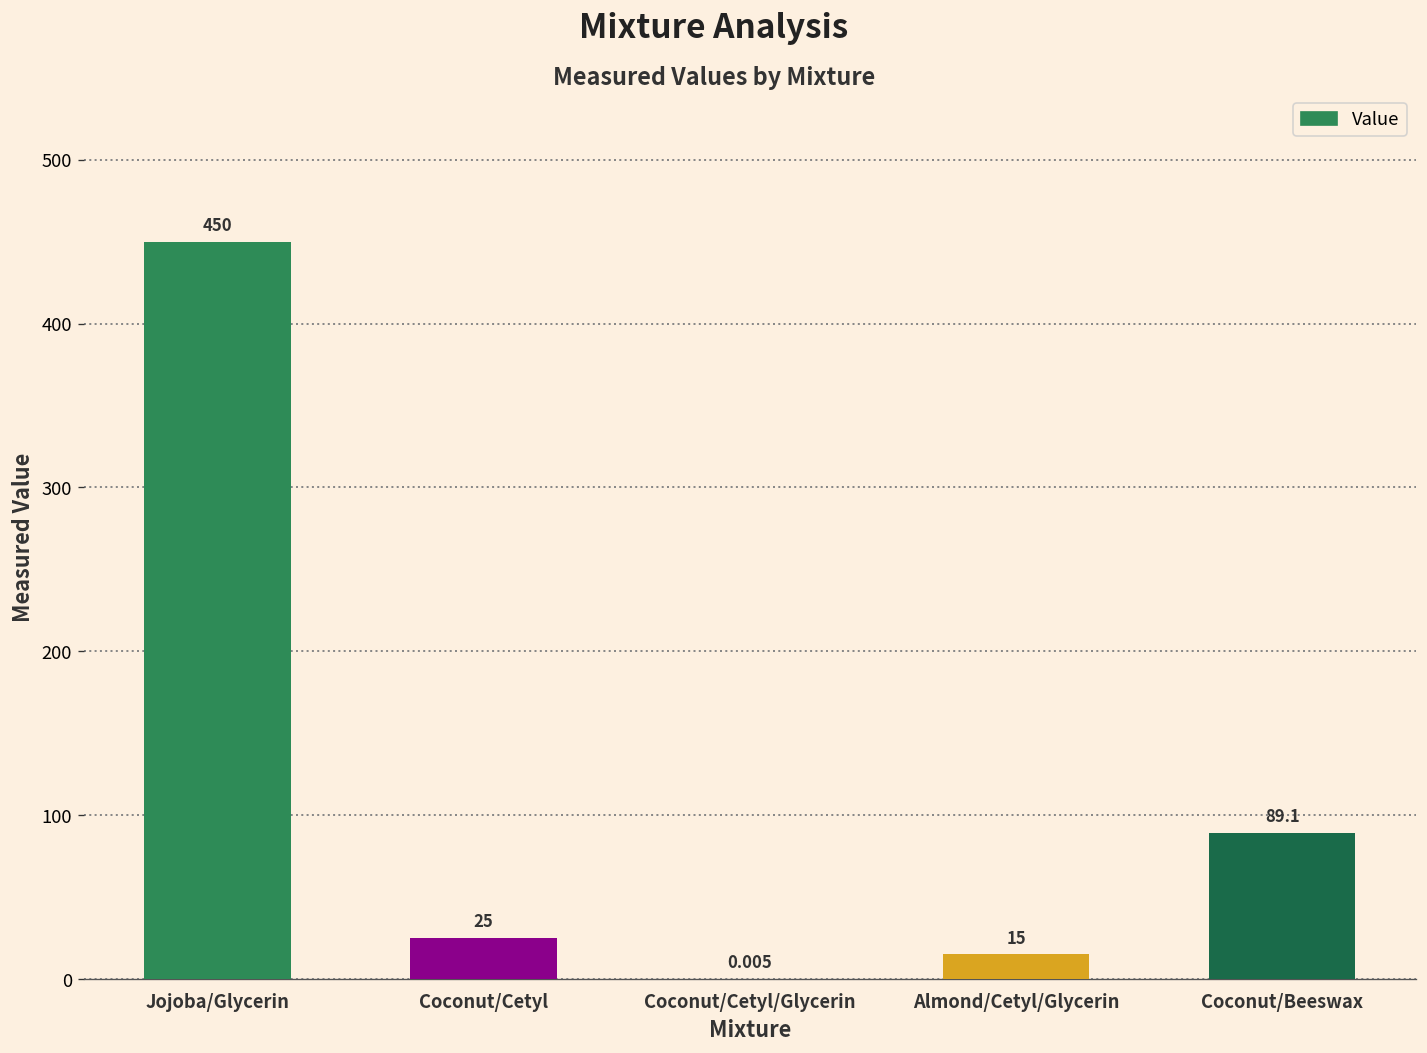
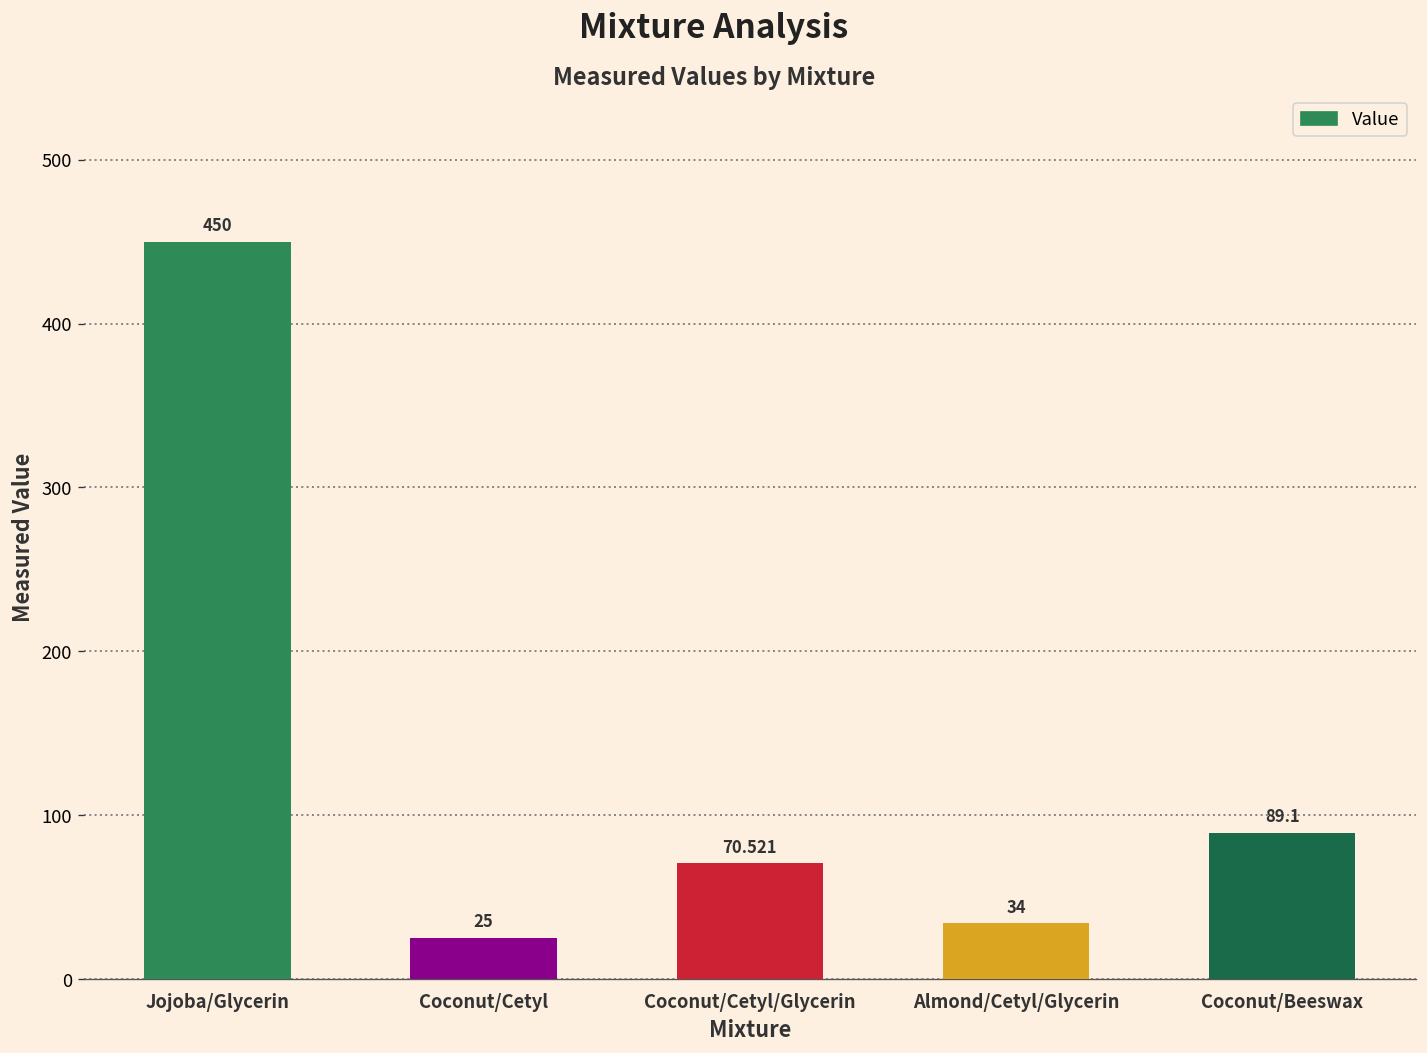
Coconut/Cetyl/Glycerin: 0.005 -> 70.521
Almond/Cetyl/Glycerin: 15 -> 34
